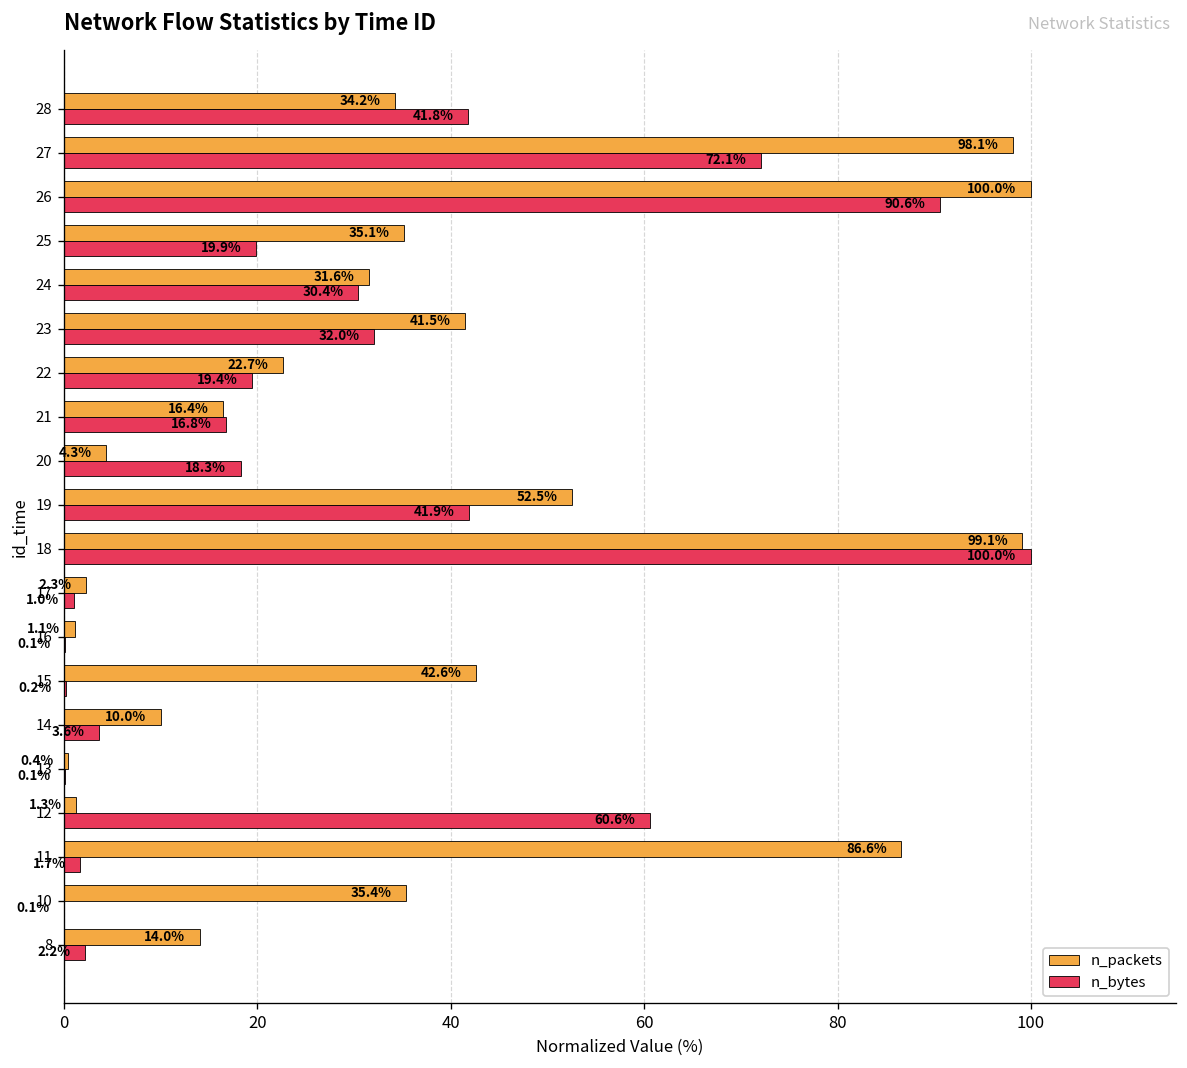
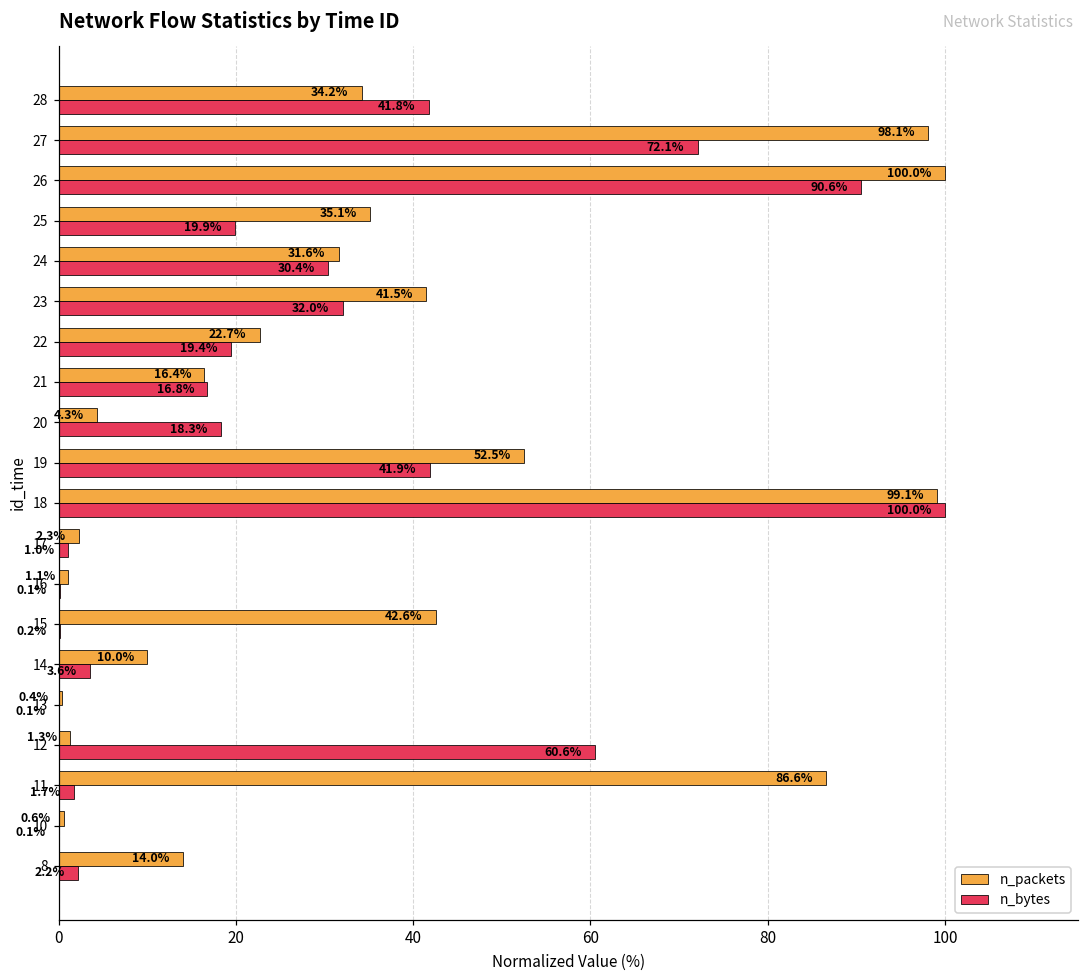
n_packets, 10: 35.4% -> 0.6%
